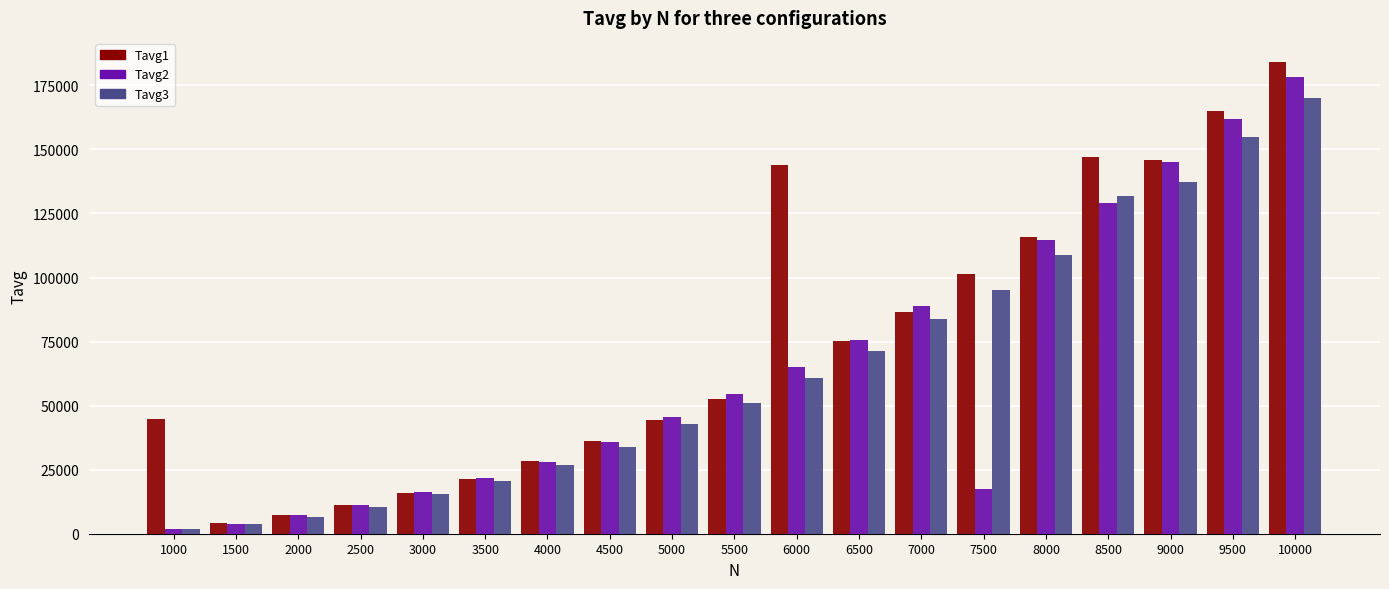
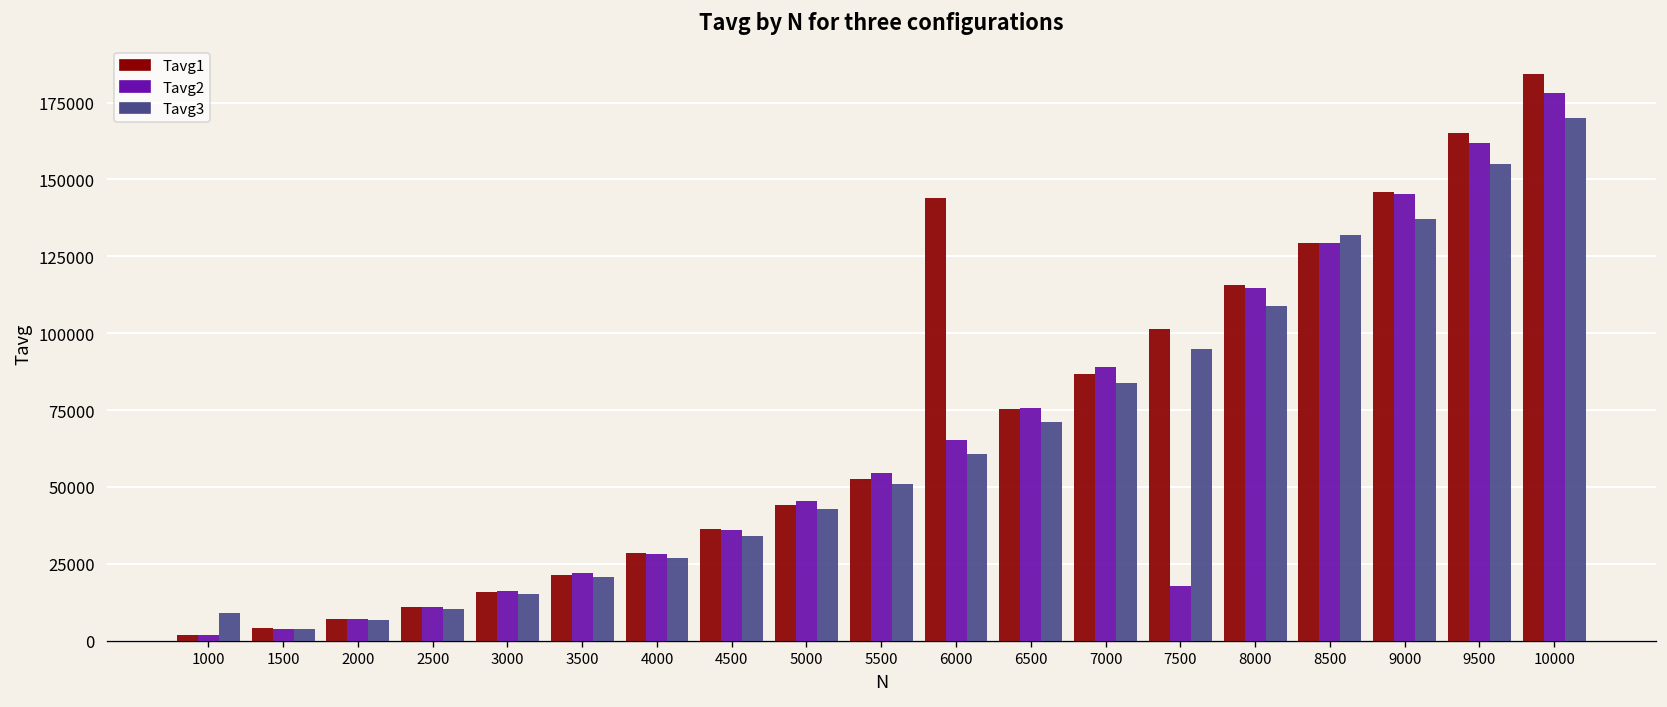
Tavg1, 1000: 45000 -> 2000
Tavg3, 1000: 2000 -> 9000
Tavg1, 8500: 147000 -> 129000
